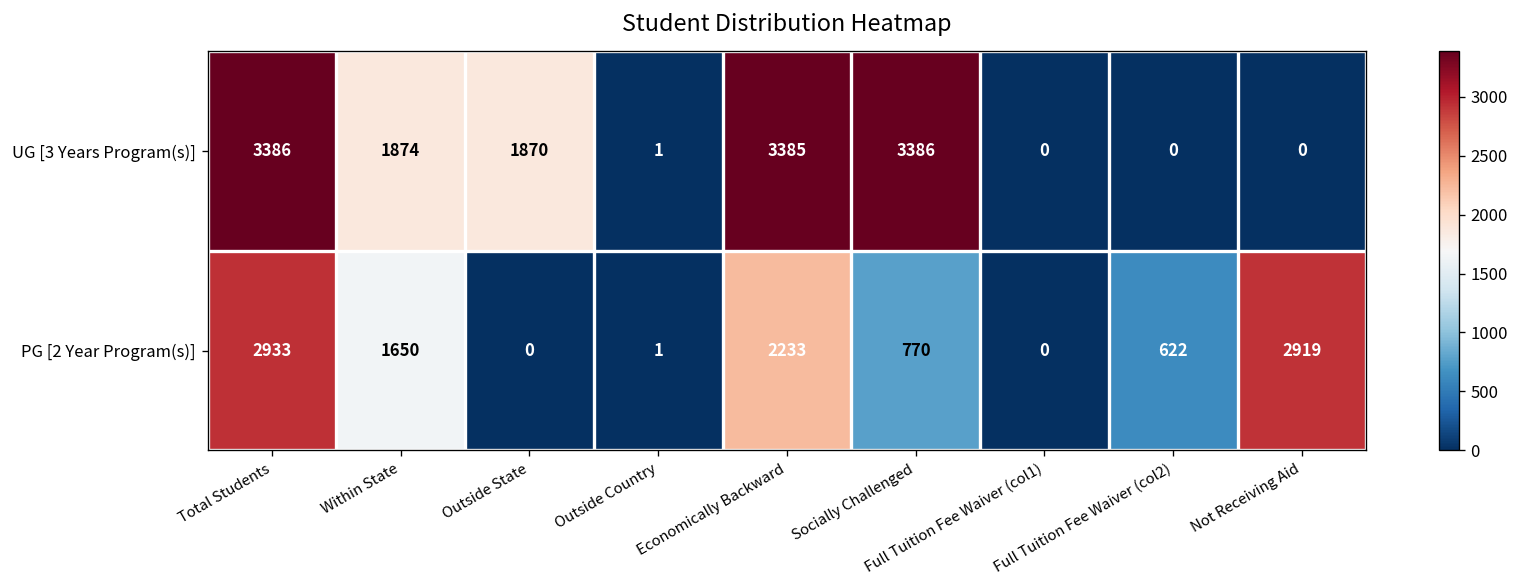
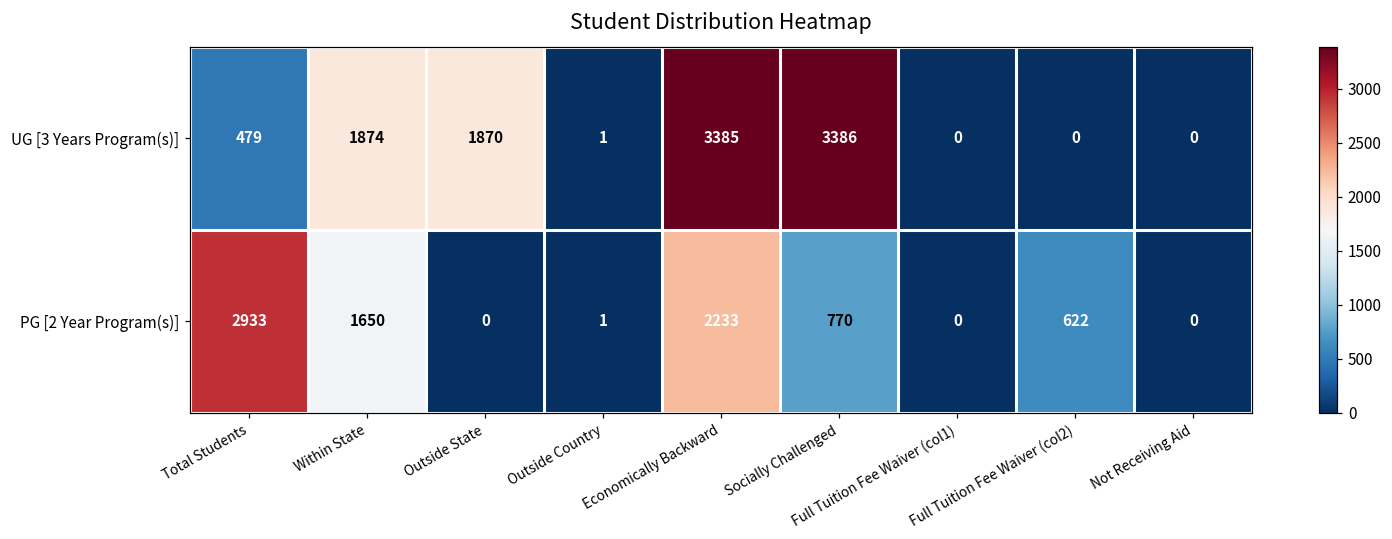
UG [3 Years Program(s)], Total Students: 3386 -> 479
PG [2 Year Program(s)], Not Receiving Aid: 2919 -> 0
